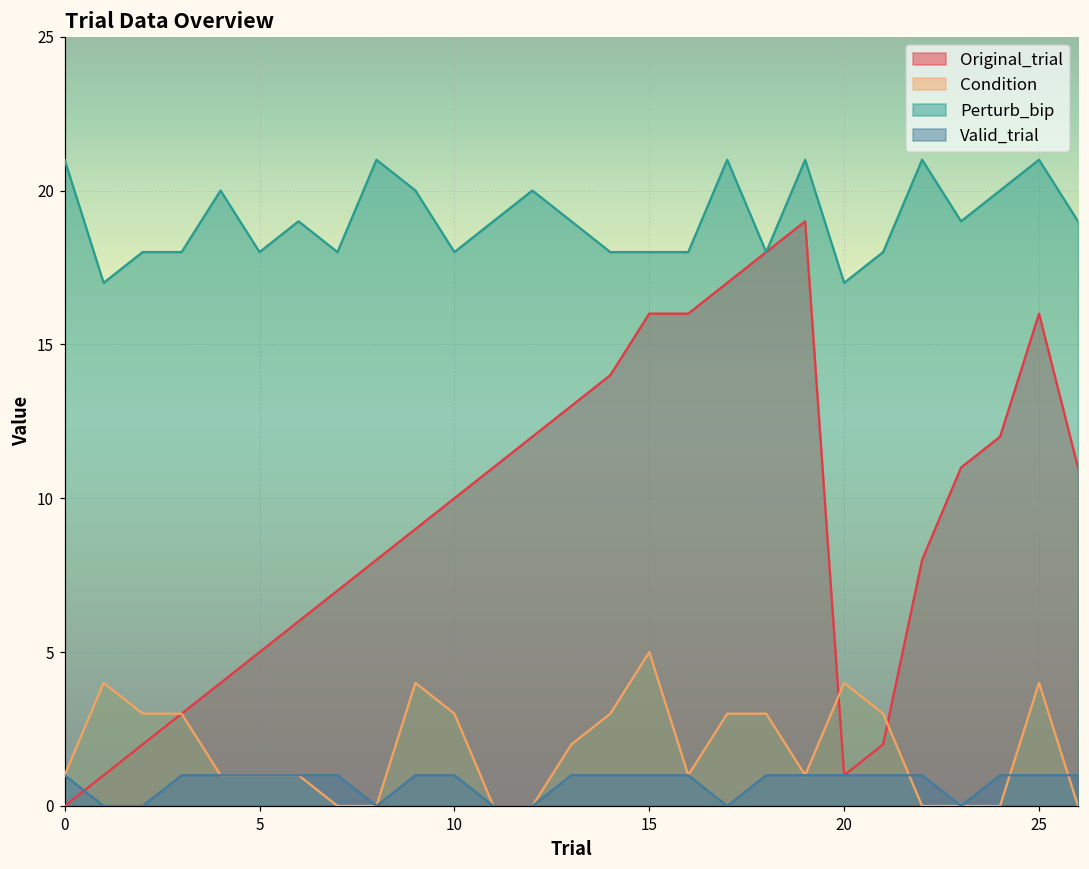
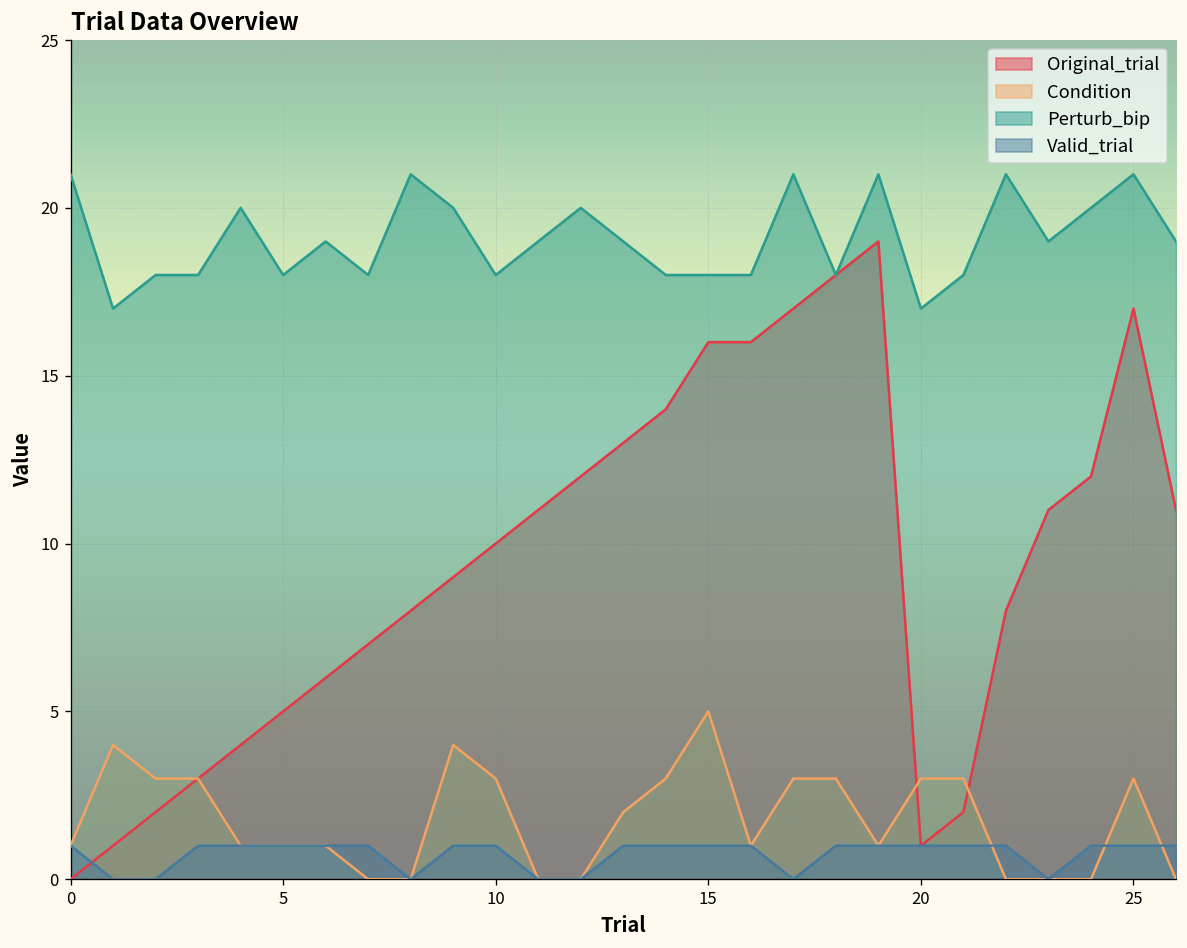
Condition, 20: 4 -> 3
Original_trial, 25: 16 -> 17
Condition, 25: 4 -> 3
